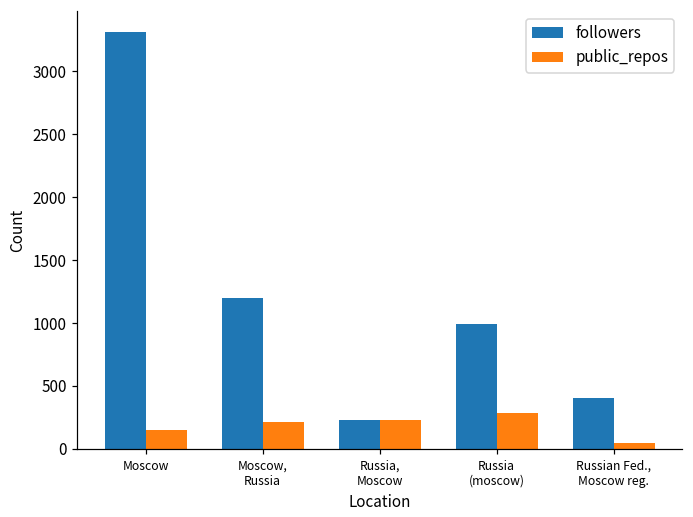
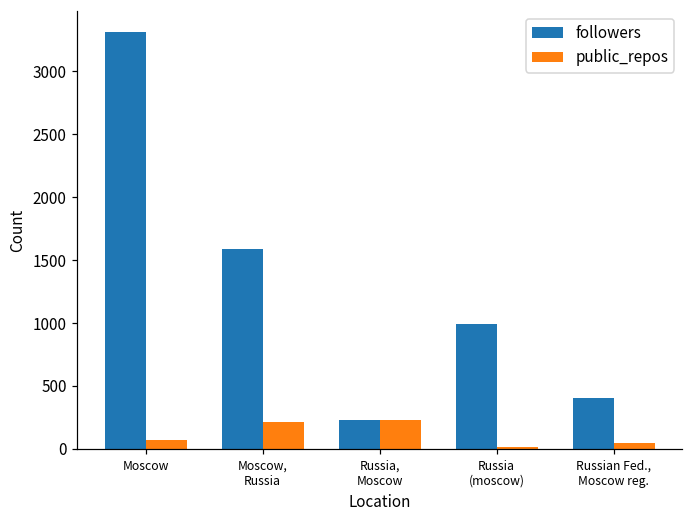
public_repos, Moscow: 150 -> 70
followers, Moscow, Russia: 1200 -> 1590
public_repos, Russia (moscow): 290 -> 10
